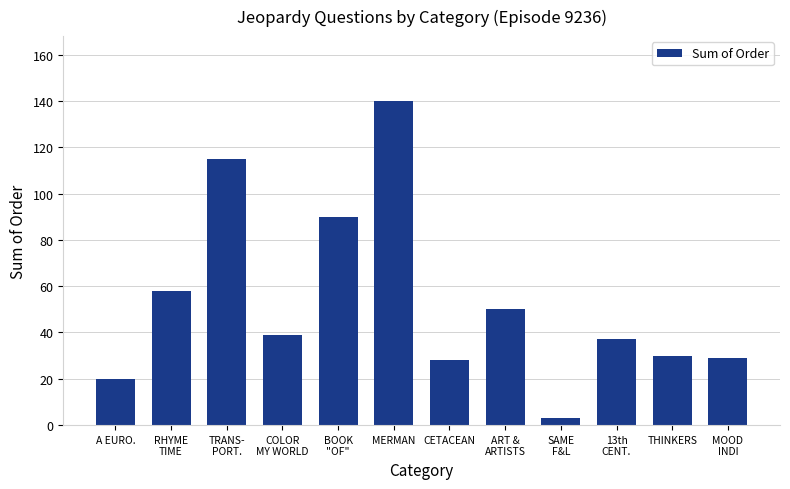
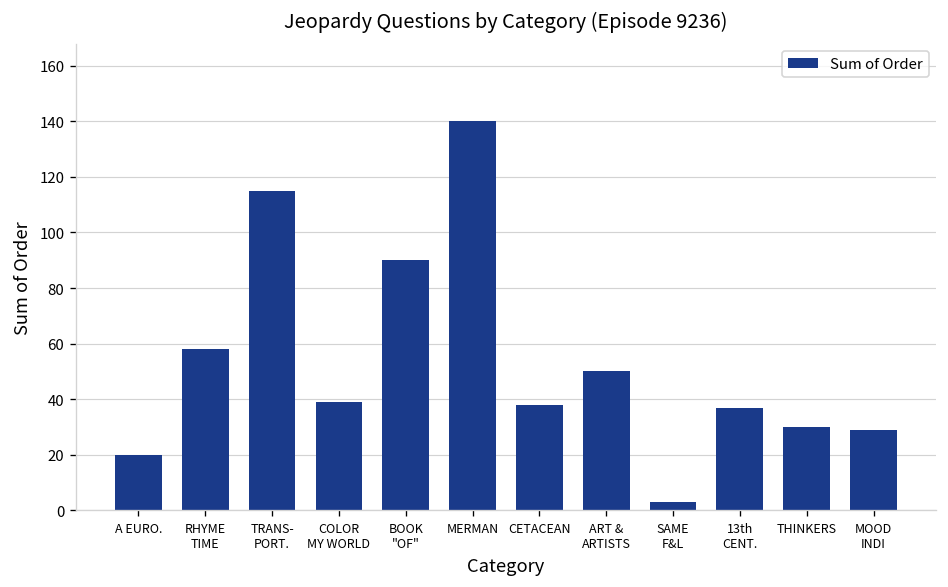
CETACEAN: 28 -> 38
